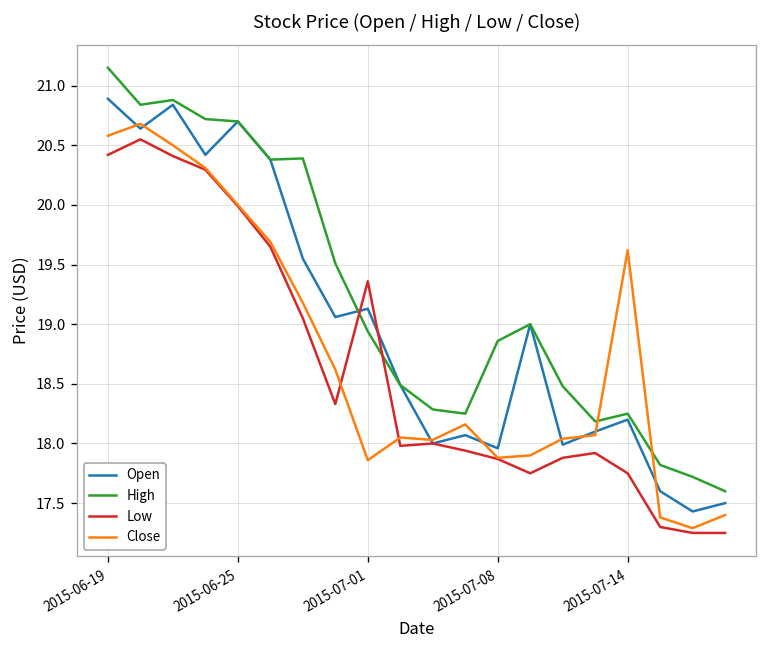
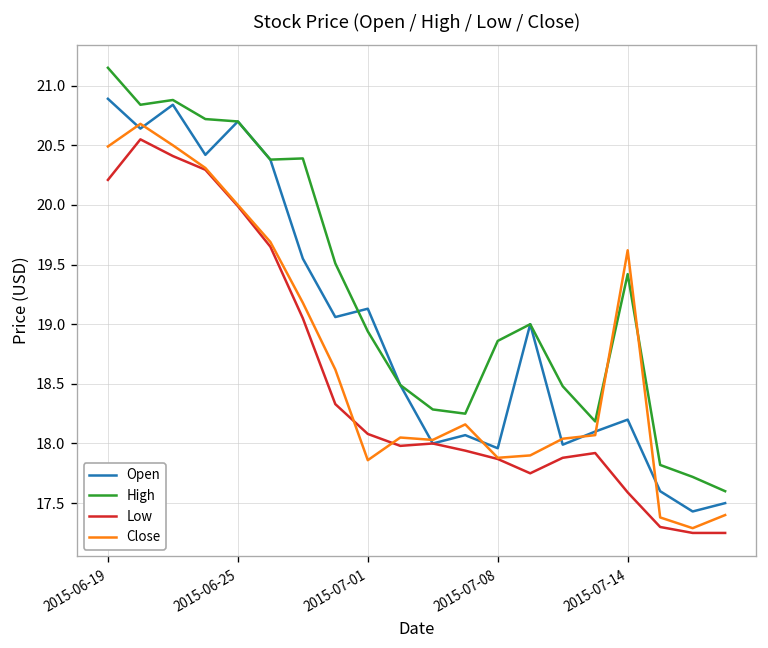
Low, 2015-06-19: 20.4 -> 20.2
Close, 2015-06-19: 20.6 -> 20.5
Low, 2015-07-01: 19.4 -> 18.1
High, 2015-07-14: 18.3 -> 19.4
Low, 2015-07-14: 17.8 -> 17.6
